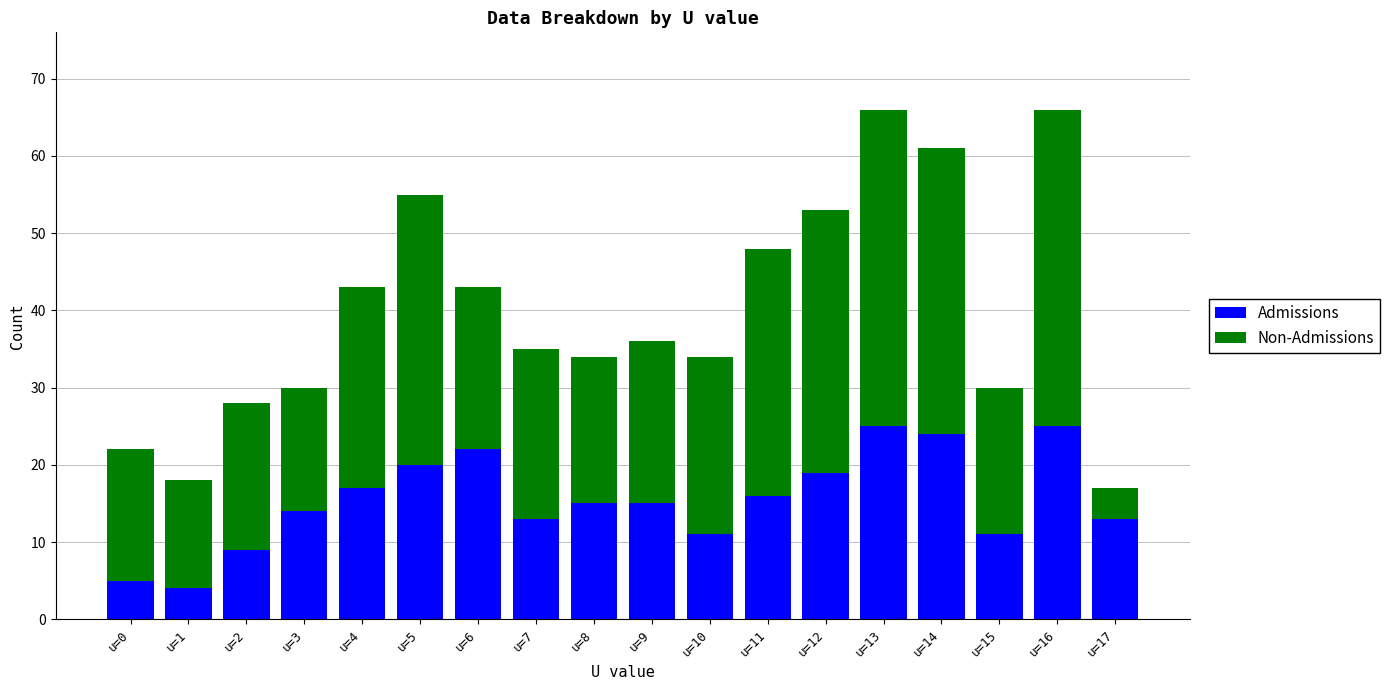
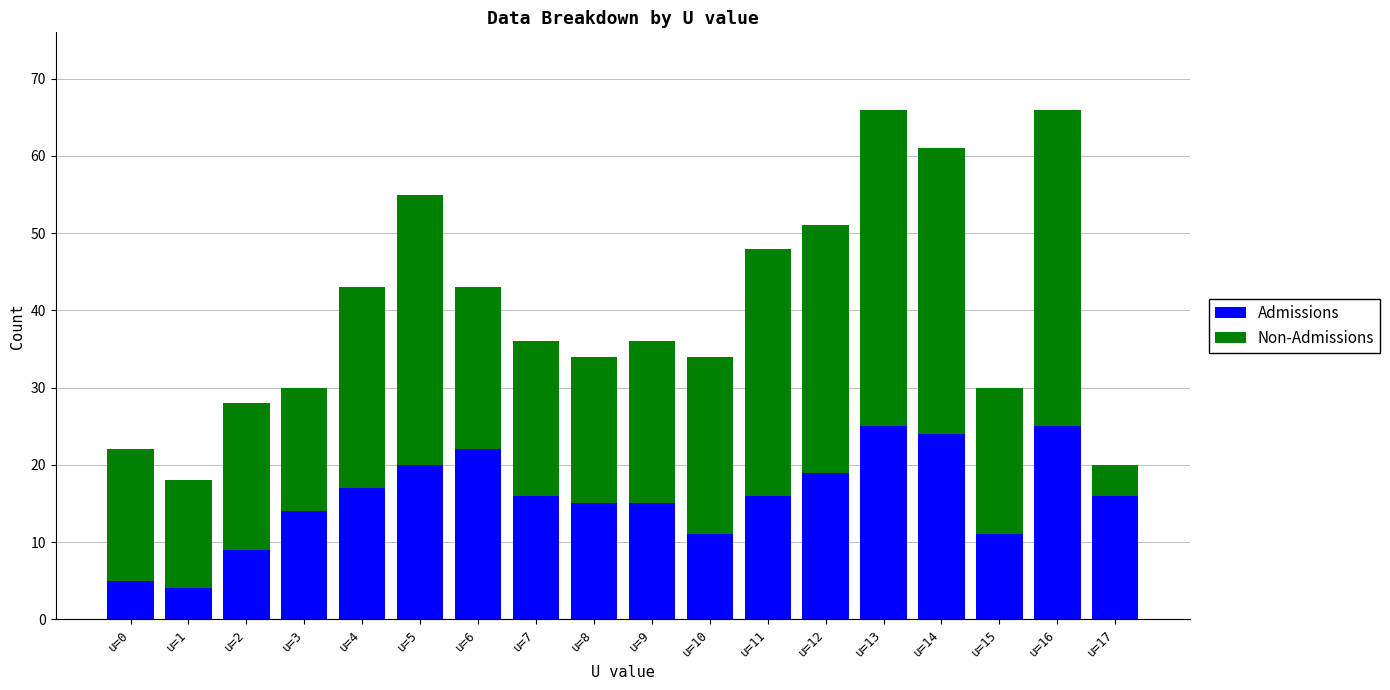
Admissions, u=7: 13 -> 16
Non-Admissions, u=7: 22 -> 20
Non-Admissions, u=12: 34 -> 32
Admissions, u=17: 13 -> 16
